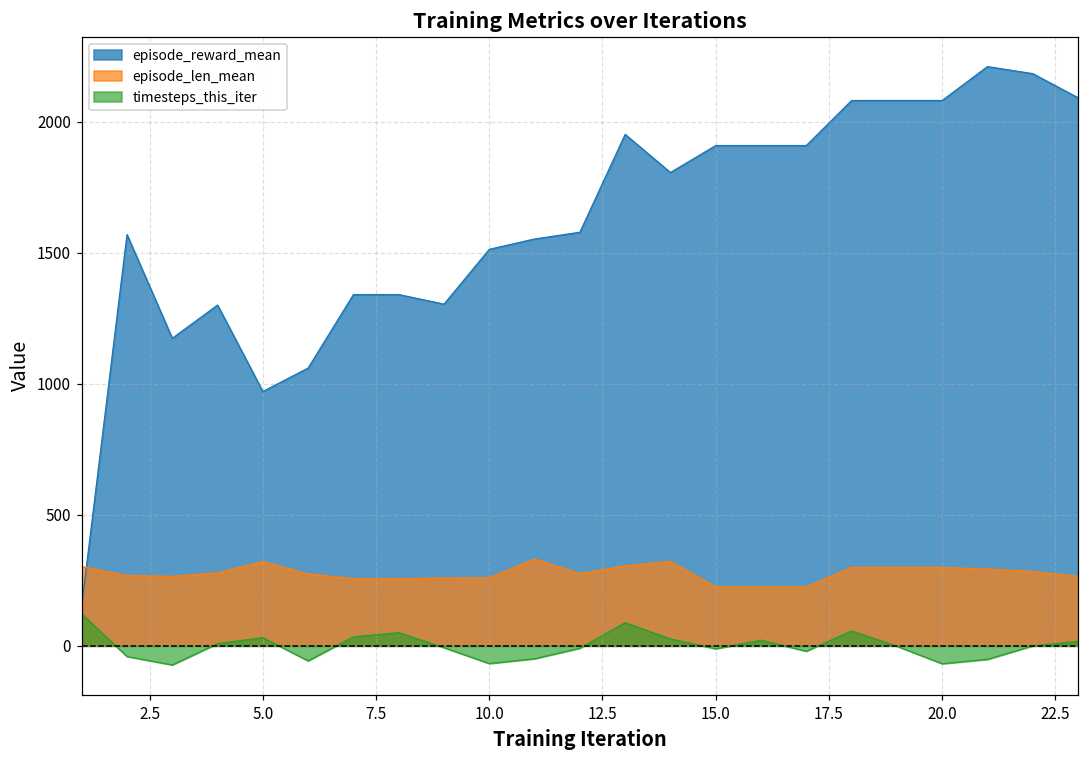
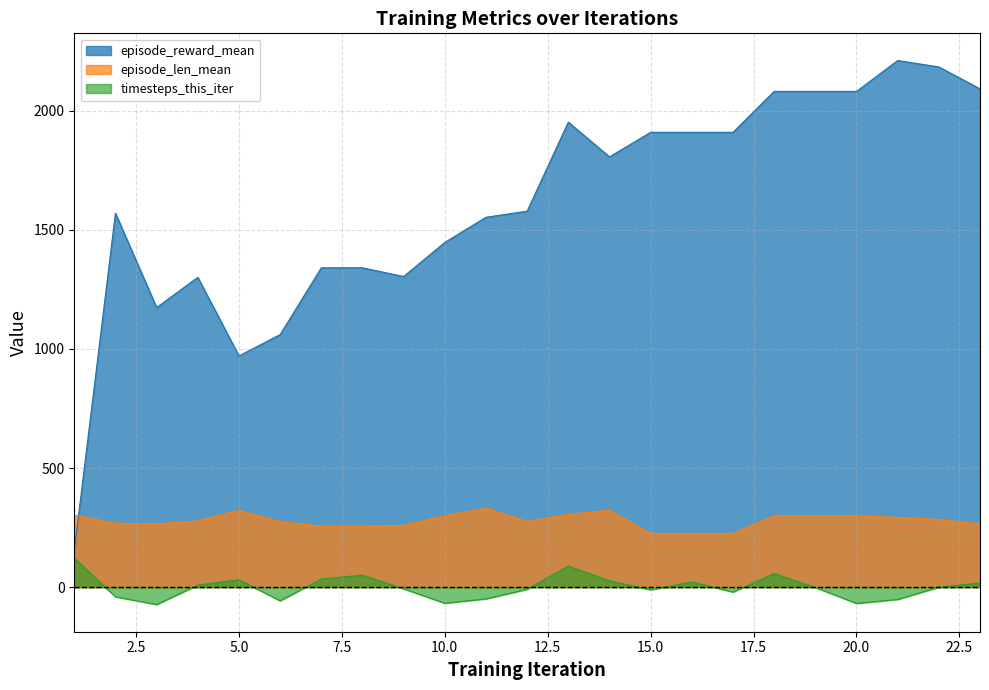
episode_reward_mean, 10.0: 1510 -> 1450
episode_len_mean, 10.0: 260 -> 300
